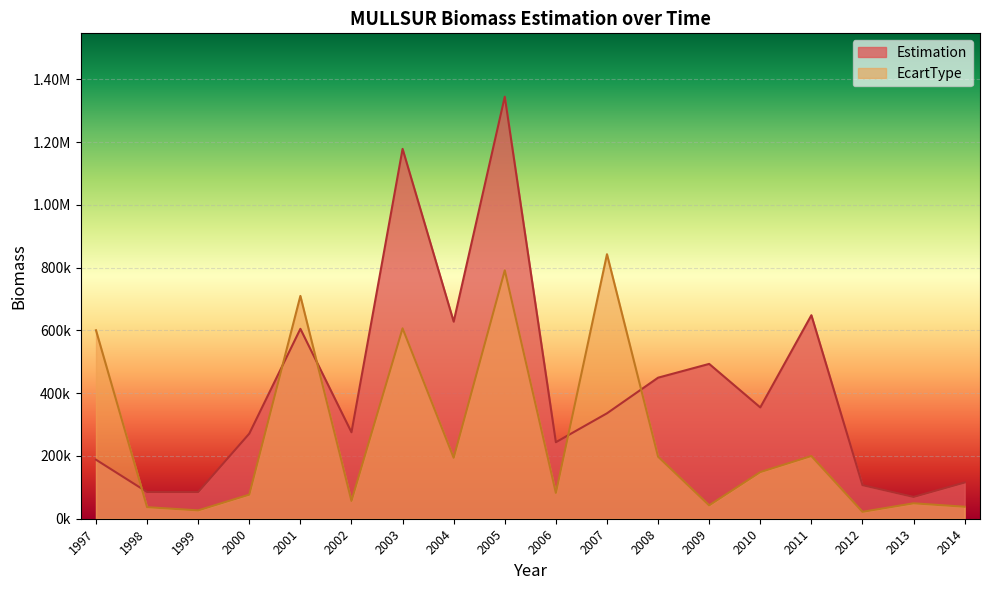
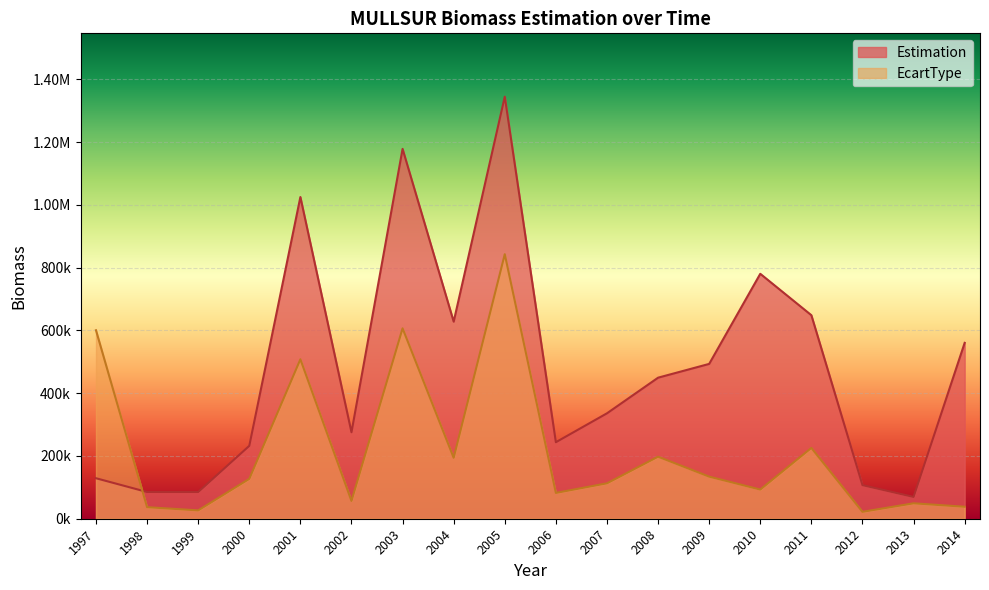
Estimation, 1997: 190000 -> 130000
Estimation, 2000: 270000 -> 230000
EcartType, 2000: 80000 -> 130000
Estimation, 2001: 610000 -> 1030000
EcartType, 2001: 710000 -> 510000
EcartType, 2005: 790000 -> 840000
EcartType, 2007: 840000 -> 110000
EcartType, 2009: 40000 -> 130000
Estimation, 2010: 350000 -> 780000
EcartType, 2010: 150000 -> 90000
EcartType, 2011: 200000 -> 230000
Estimation, 2014: 120000 -> 560000
